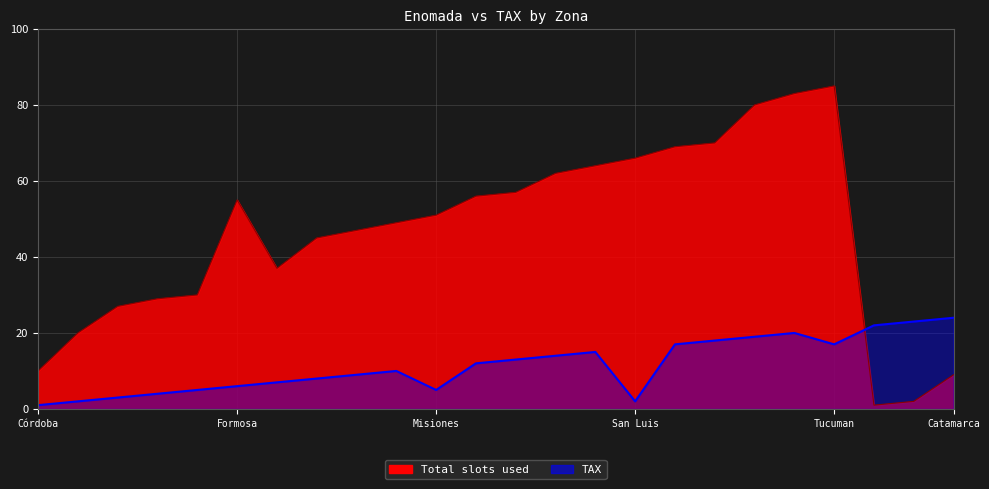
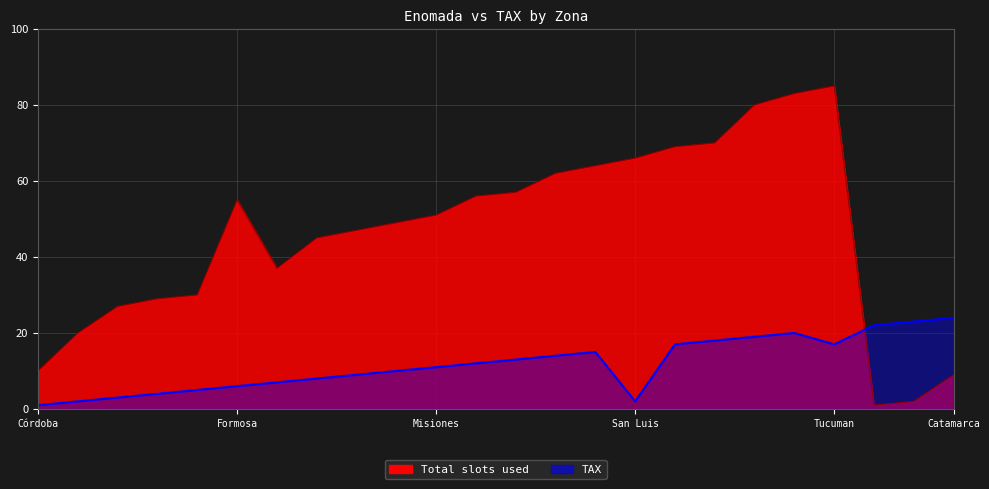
TAX, Misiones: 5 -> 11
